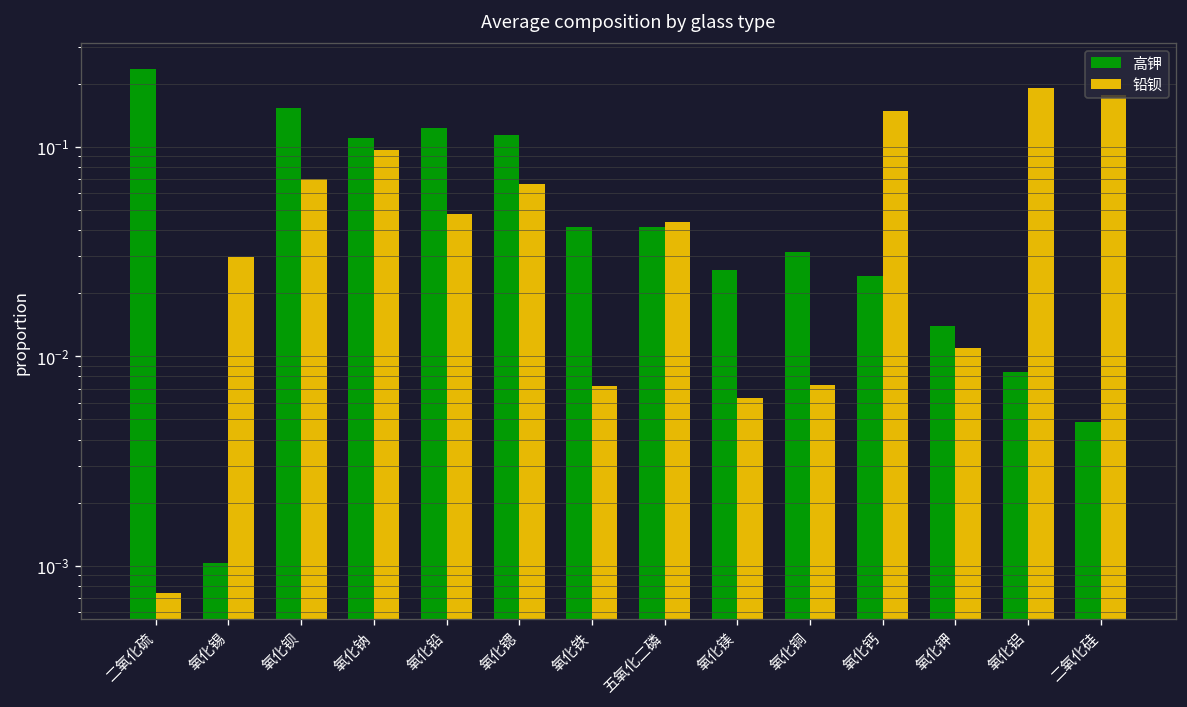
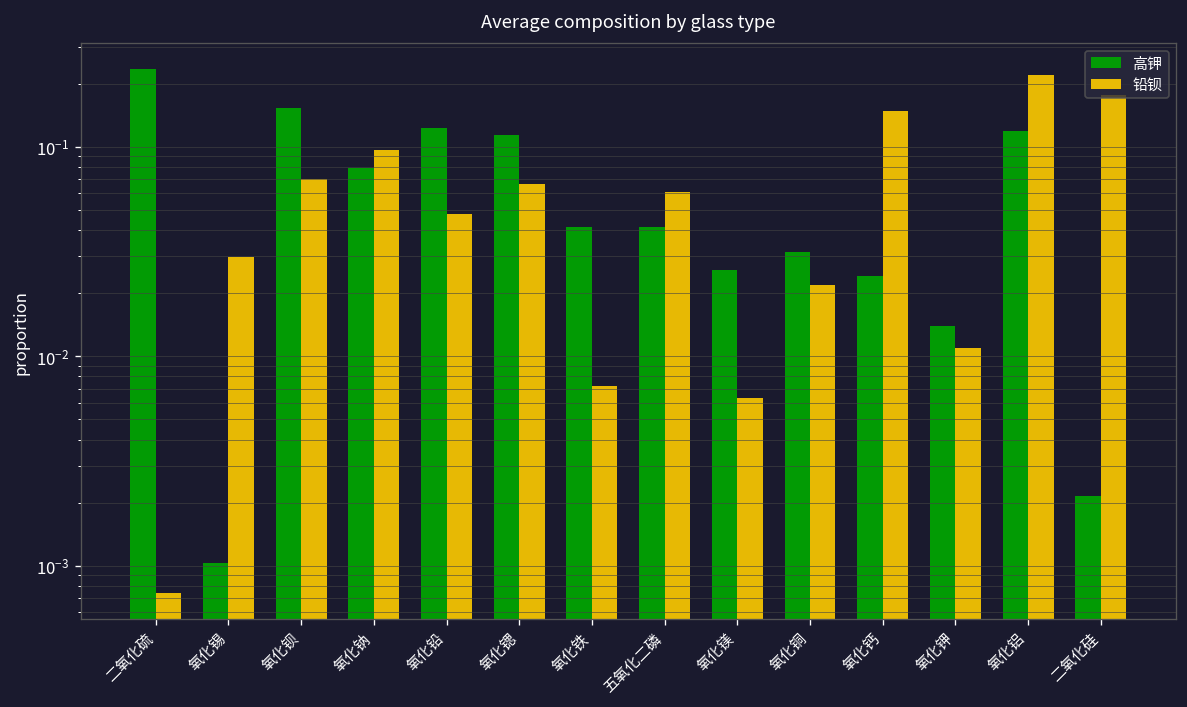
高钾, 氧化钠: 0.11 -> 0.08
铅钡, 五氧化二磷: 0.044 -> 0.061
铅钡, 氧化铜: 0.0073 -> 0.022
高钾, 氧化铝: 0.008 -> 0.12
铅钡, 氧化铝: 0.19 -> 0.22
高钾, 二氧化硅: 0.0049 -> 0.0021
